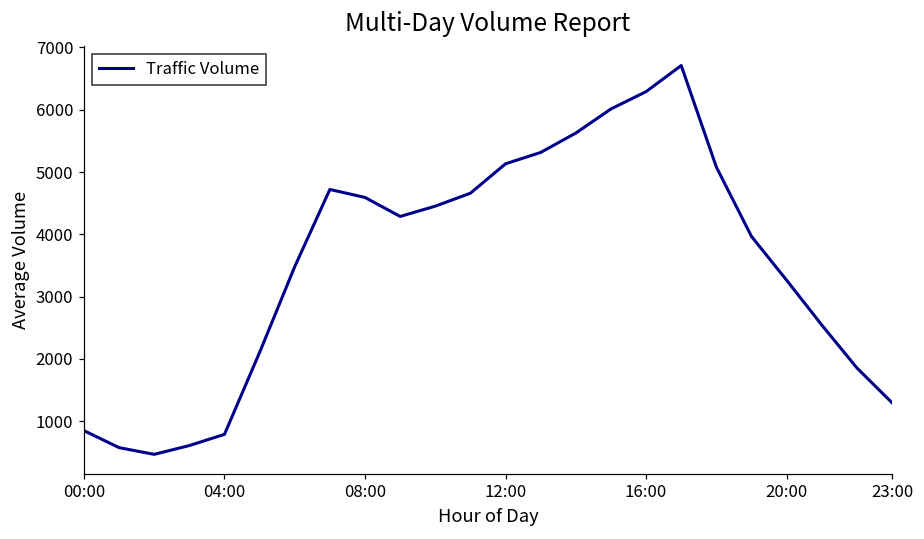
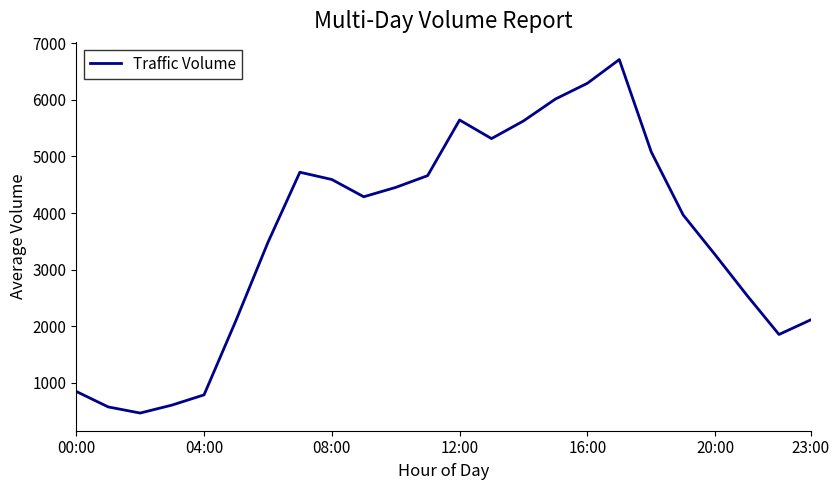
12:00: 5100 -> 5600
23:00: 1300 -> 2100
